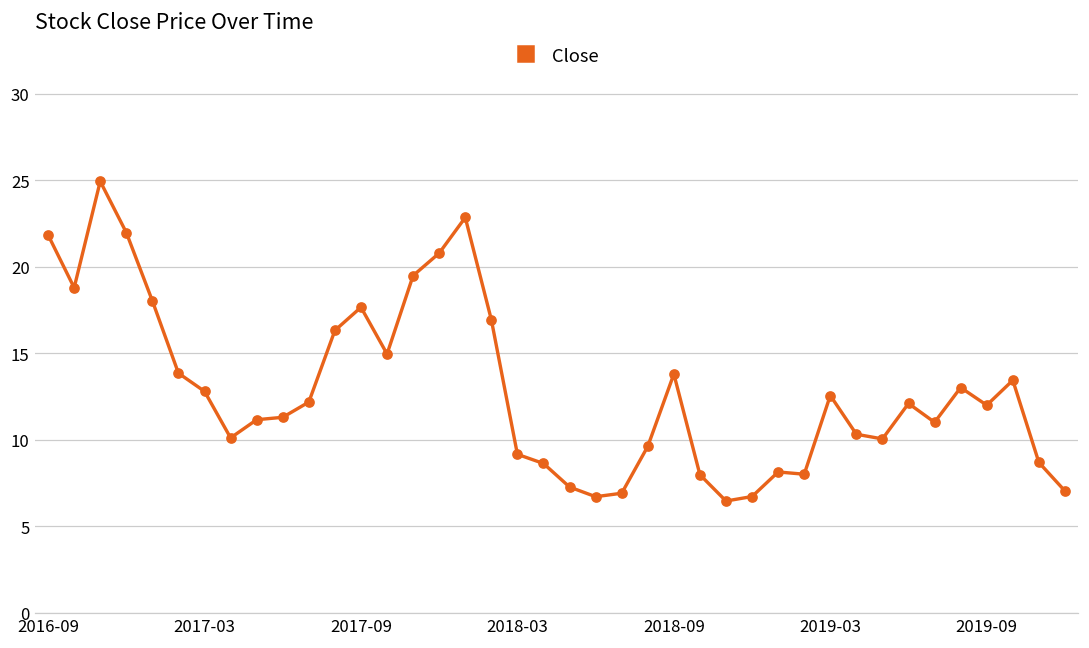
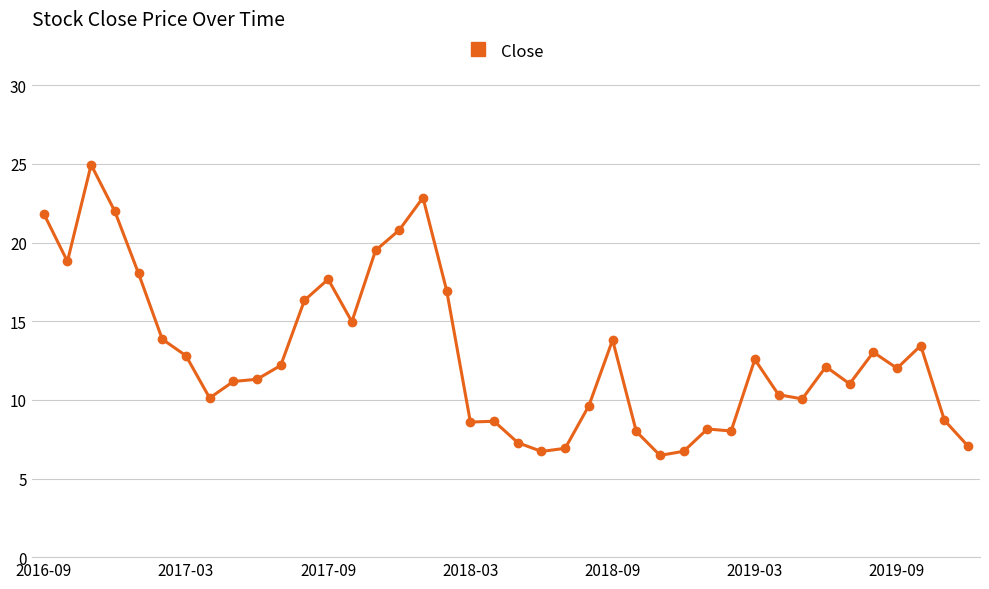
2018-03: 9.2 -> 8.6
